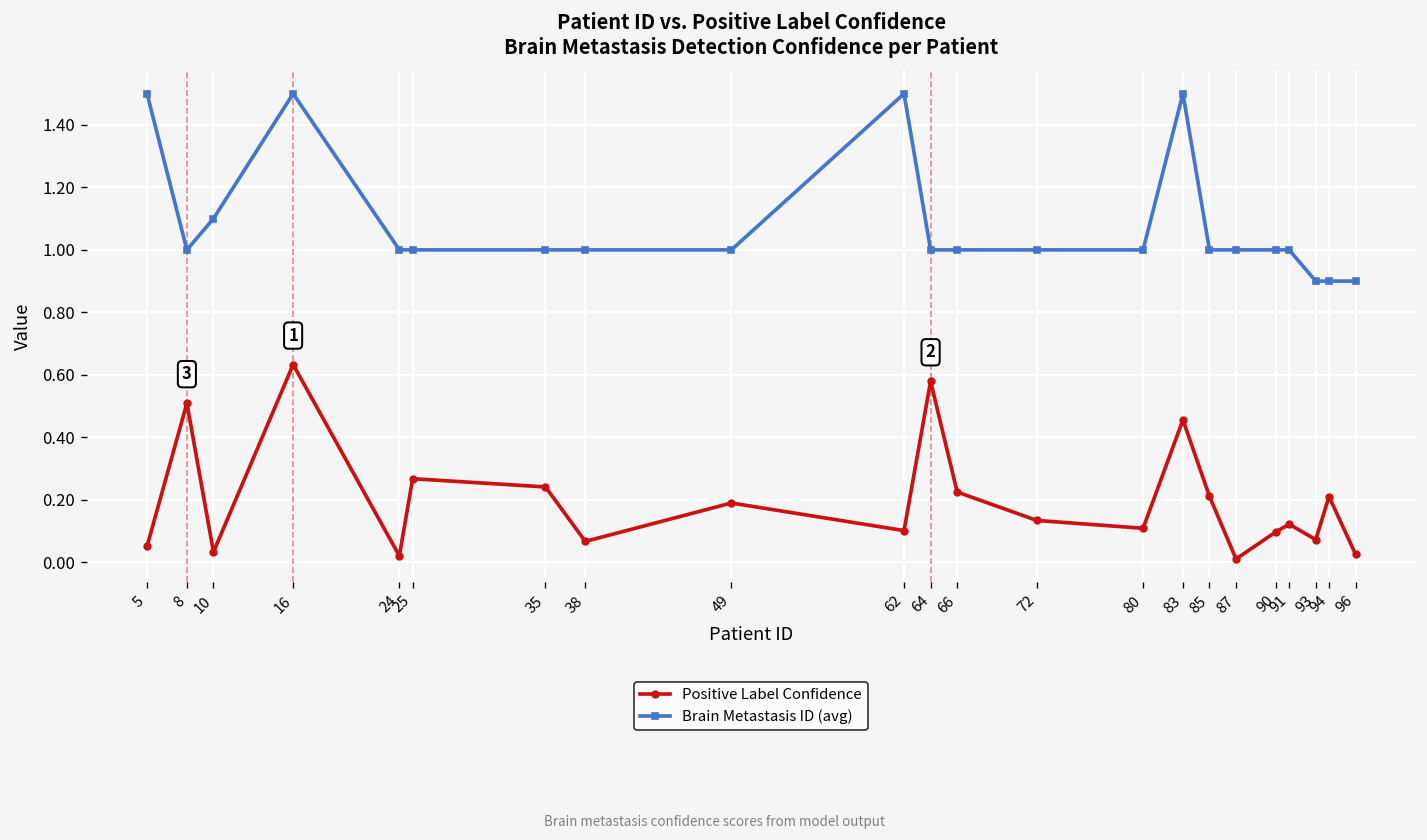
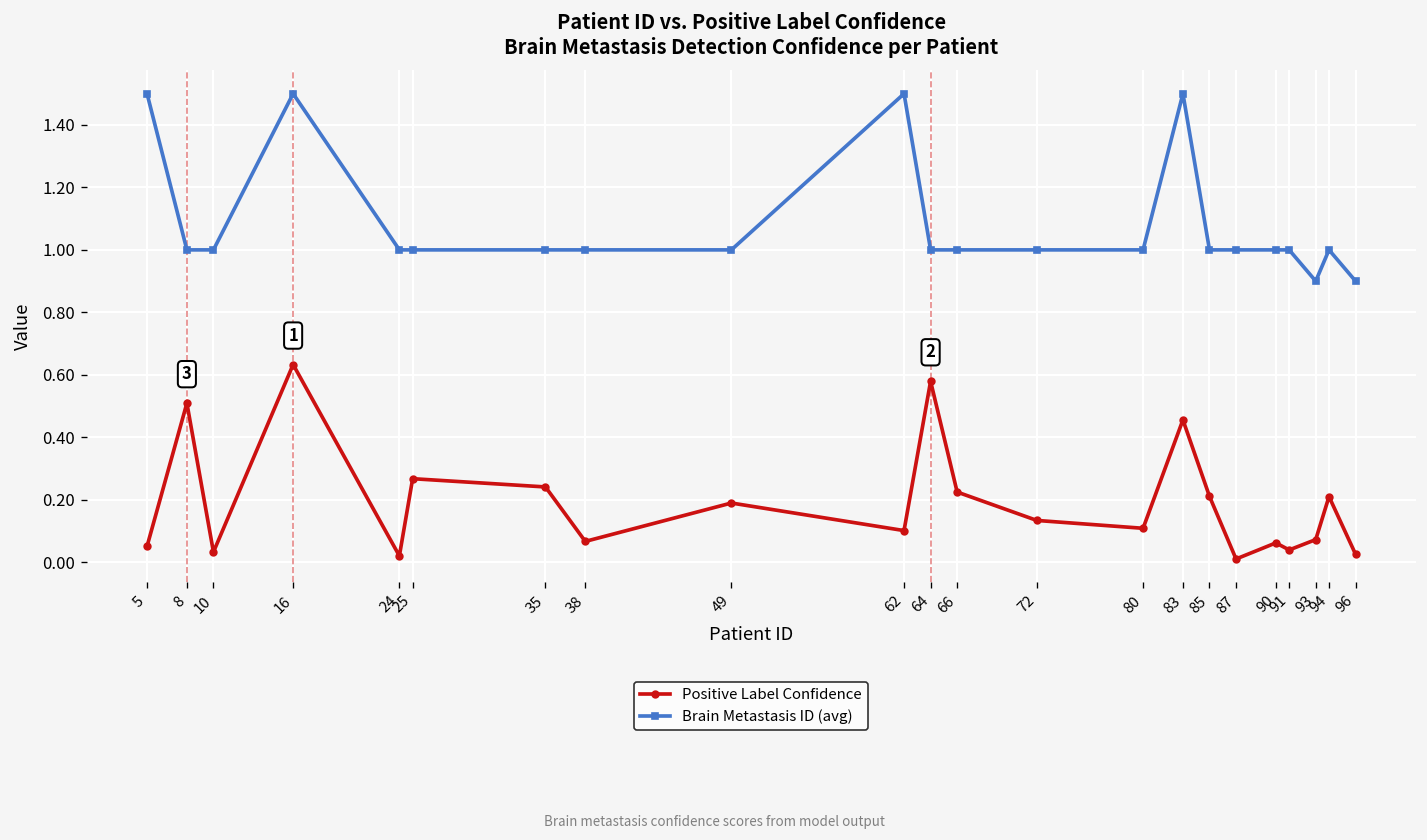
Brain Metastasis ID (avg), 10: 1.1 -> 1.0
Positive Label Confidence, 90: 0.10 -> 0.06
Positive Label Confidence, 91: 0.12 -> 0.04
Brain Metastasis ID (avg), 94: 0.9 -> 1.0
